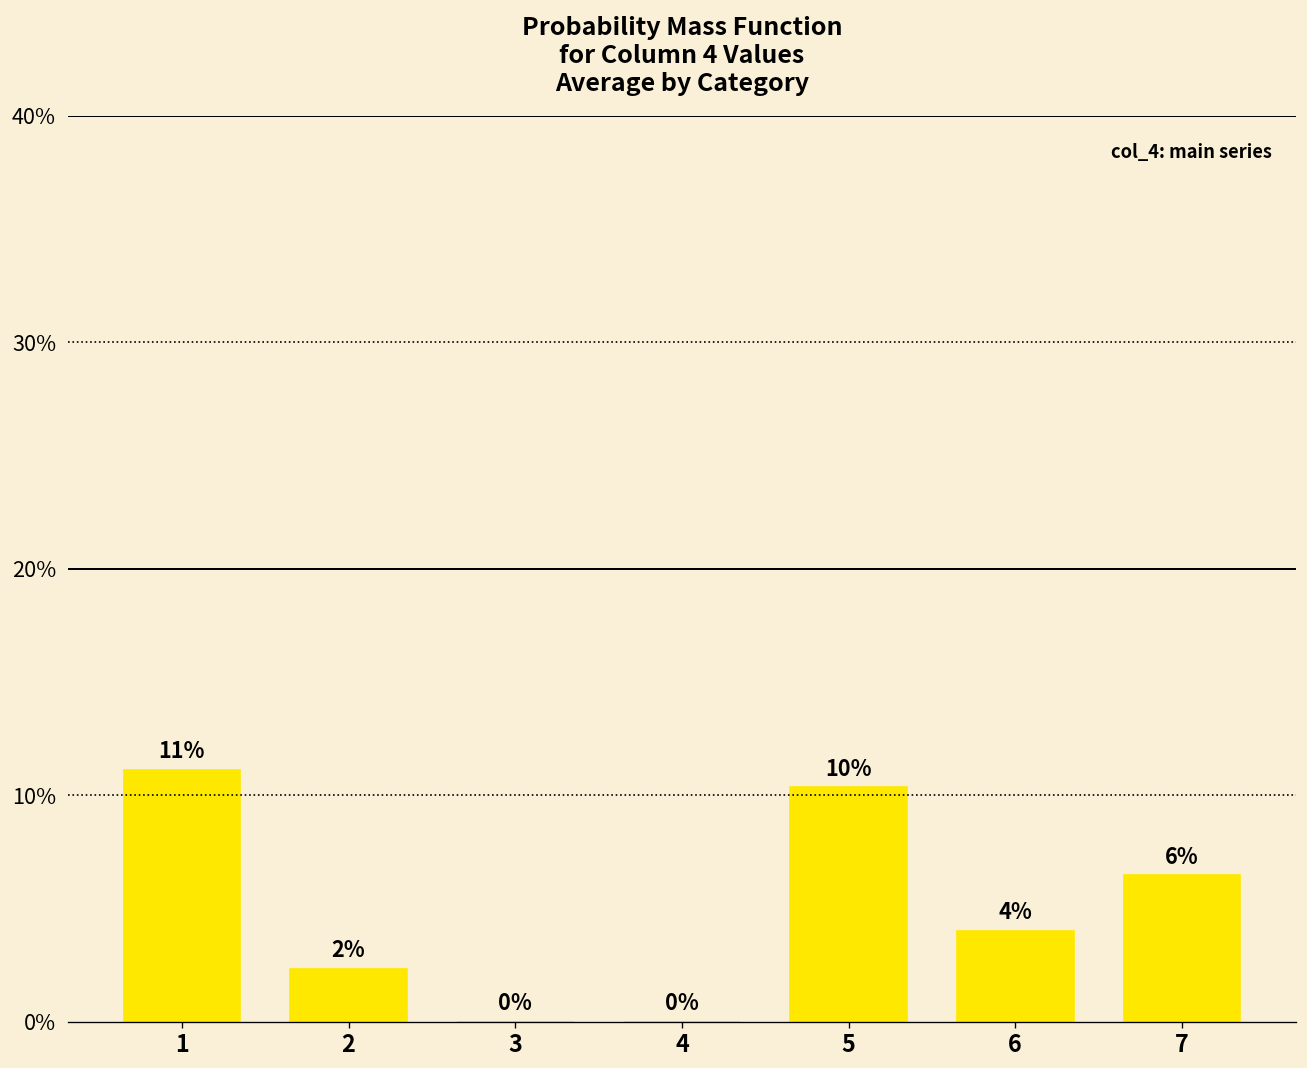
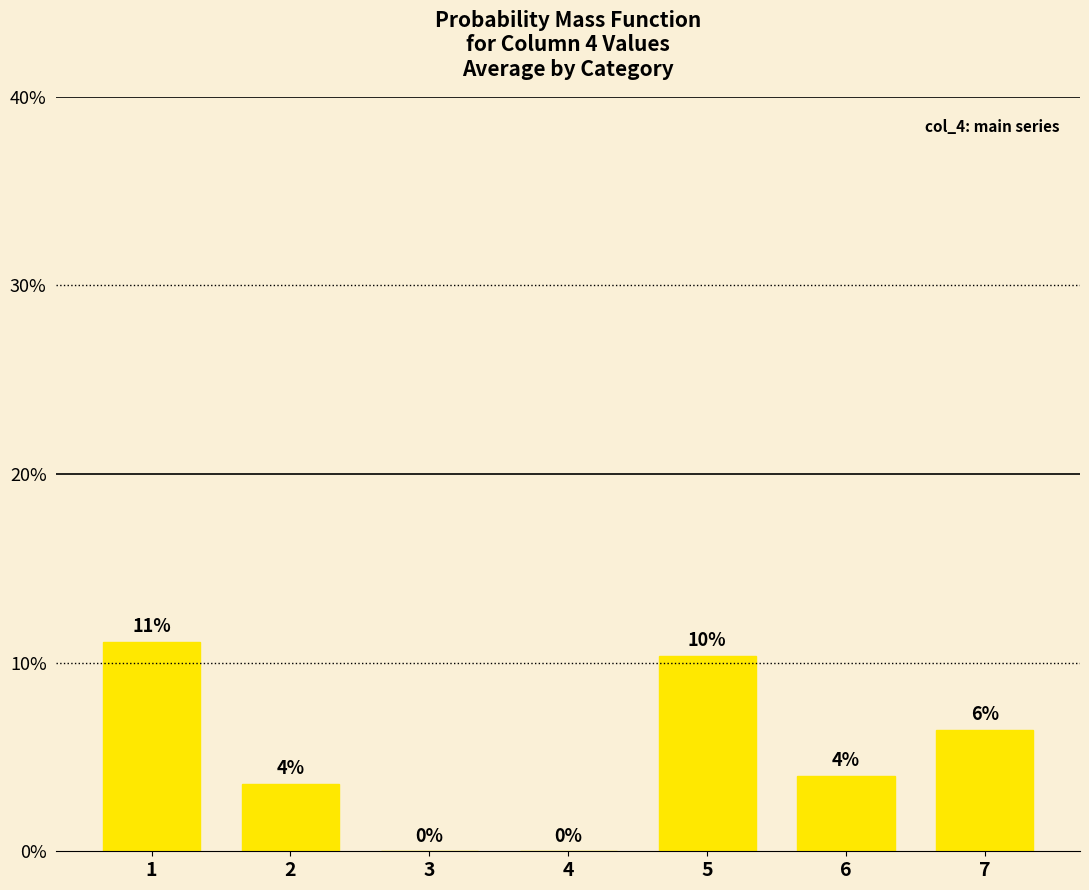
2: 2% -> 4%
